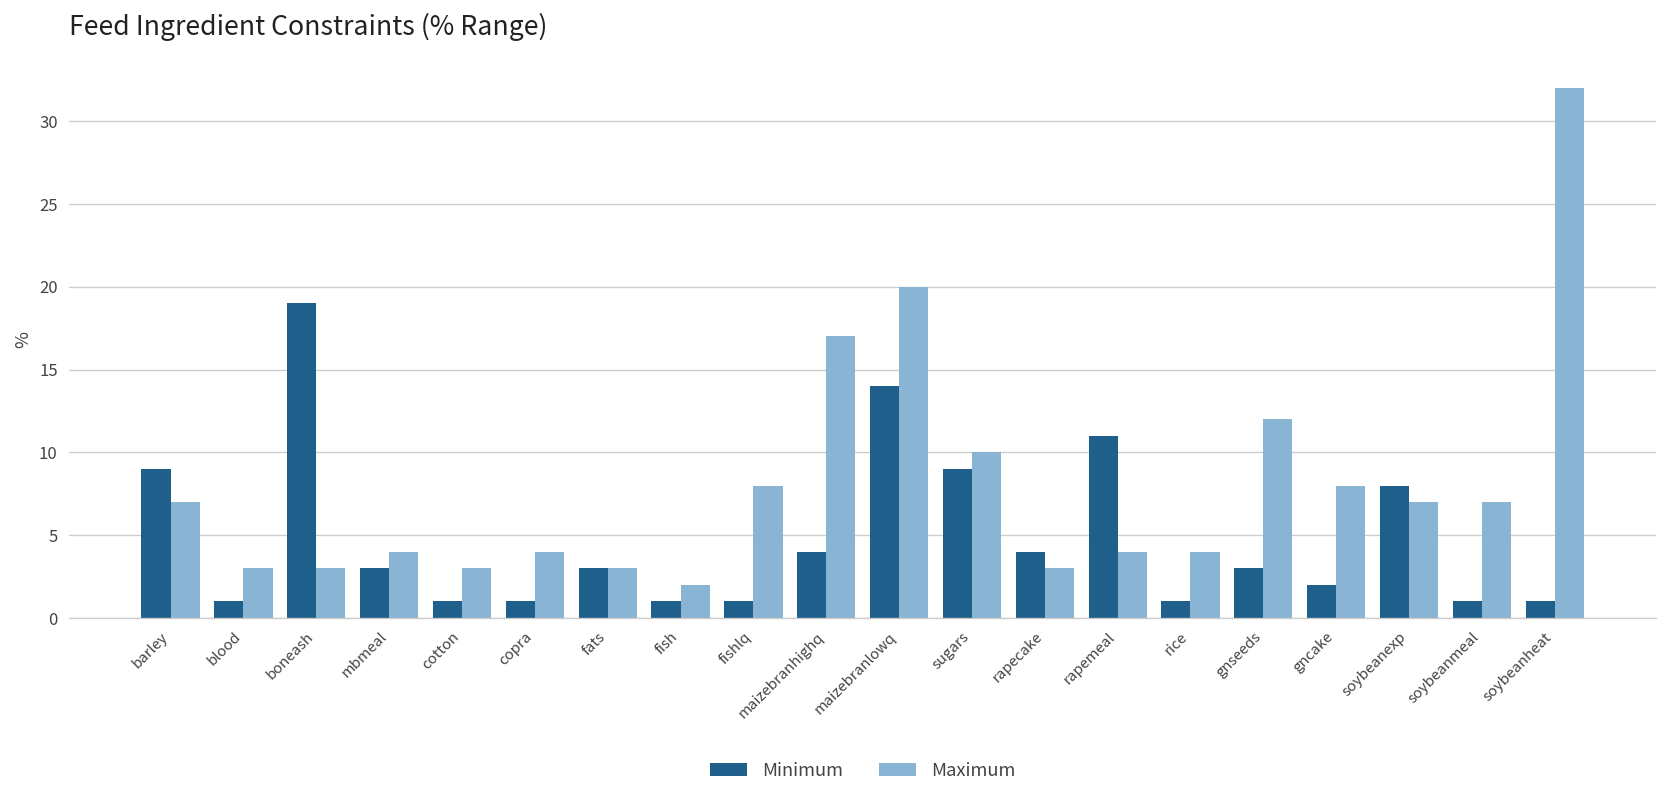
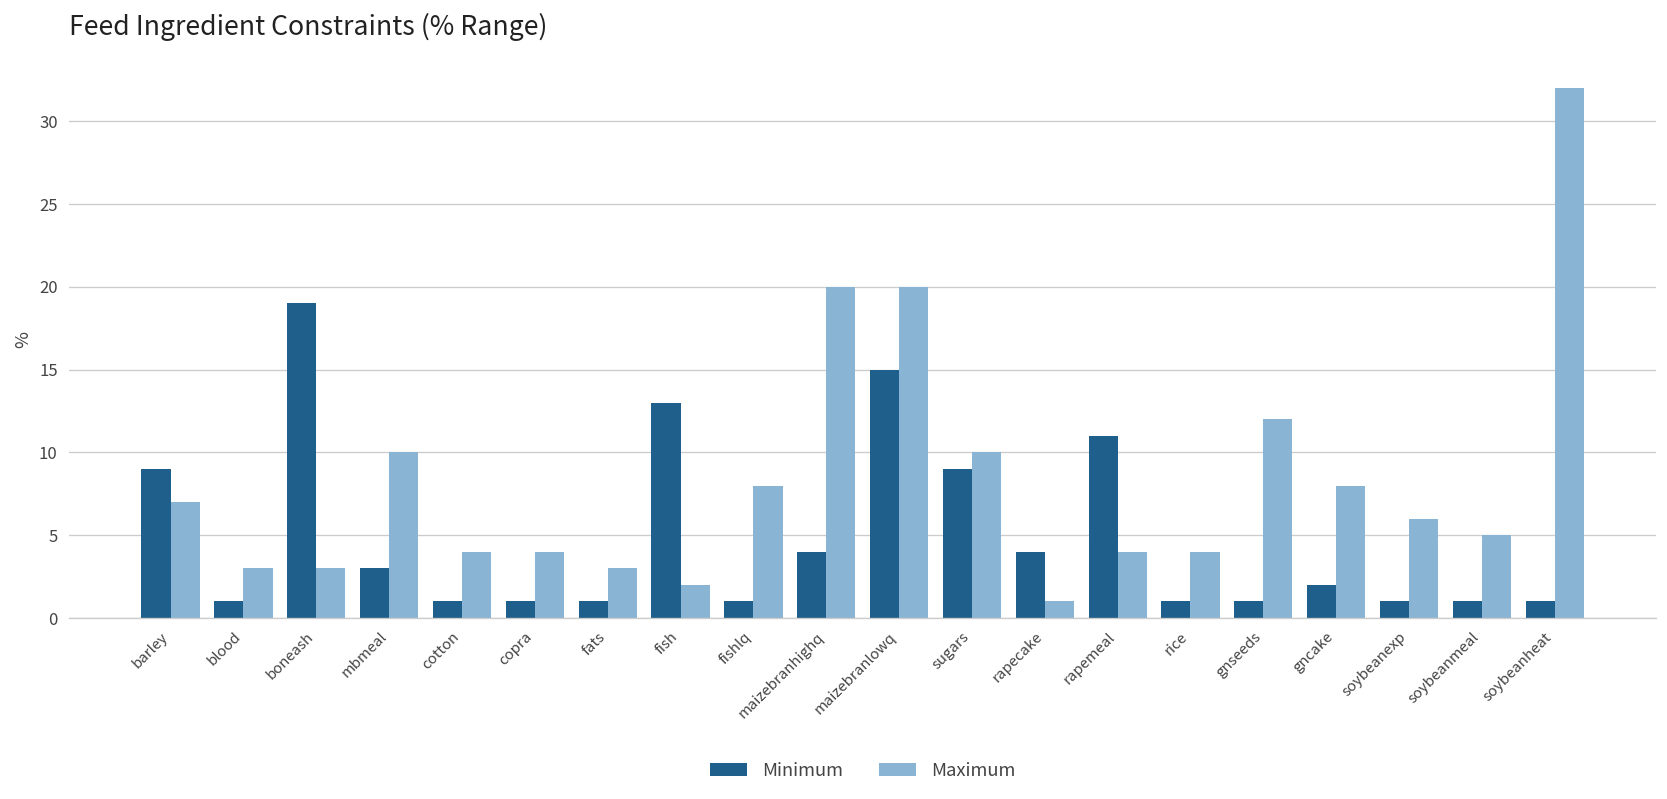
Maximum, mbmeal: 4 -> 10
Maximum, cotton: 3 -> 4
Minimum, fats: 3 -> 1
Minimum, fish: 1 -> 13
Maximum, maizebranhighq: 17 -> 20
Minimum, maizebranlowq: 14 -> 15
Maximum, rapecake: 3 -> 1
Minimum, gnseeds: 3 -> 1
Minimum, soybeanexp: 8 -> 1
Maximum, soybeanexp: 7 -> 6
Maximum, soybeanmeal: 7 -> 5
